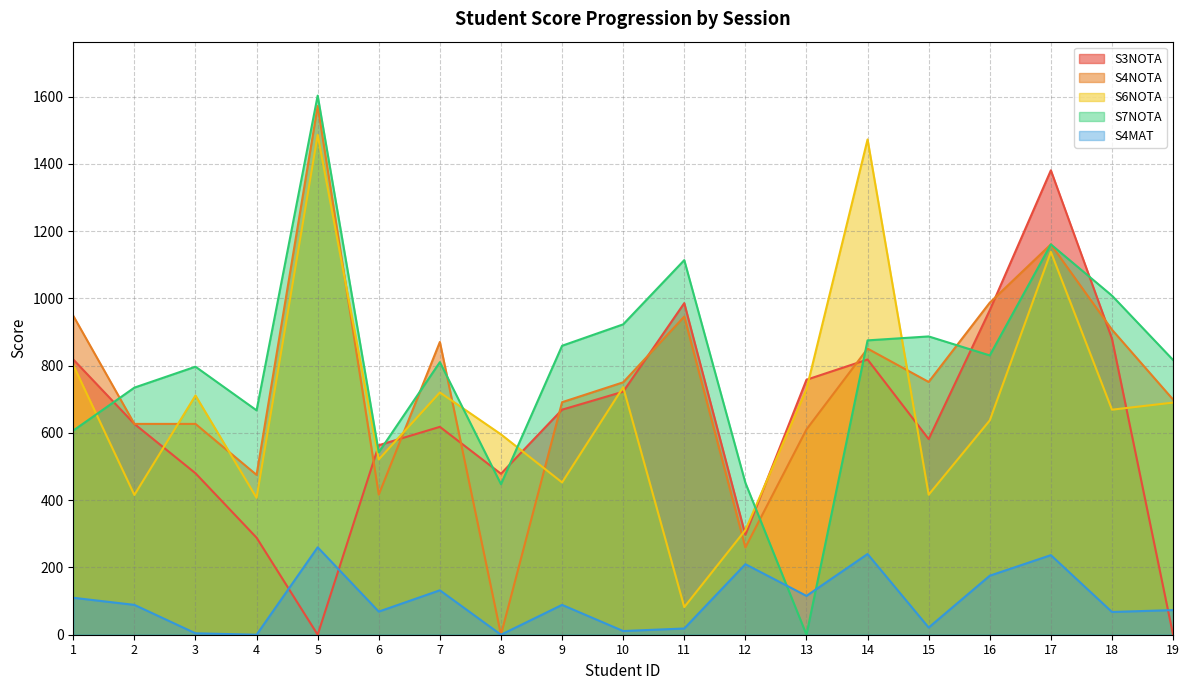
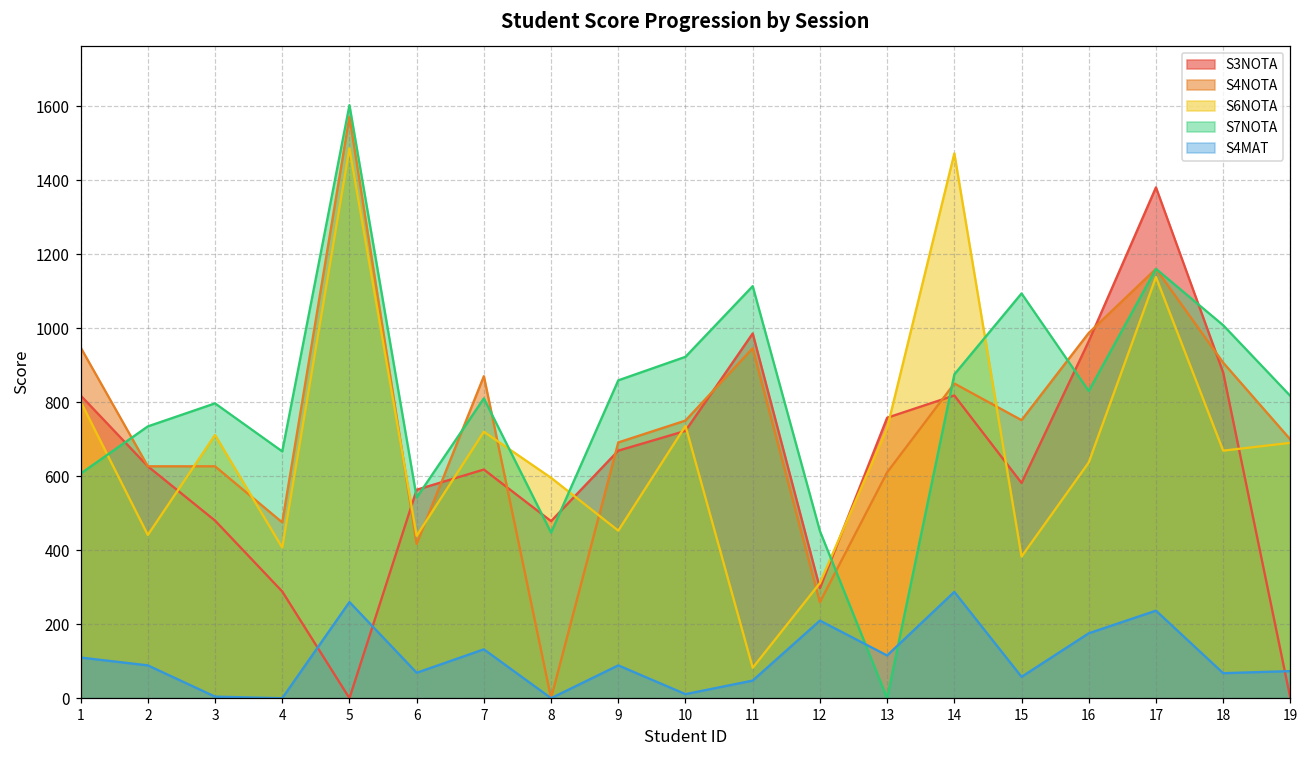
S6NOTA, 2: 420 -> 440
S6NOTA, 6: 520 -> 440
S4MAT, 11: 20 -> 50
S4MAT, 14: 240 -> 290
S6NOTA, 15: 420 -> 380
S7NOTA, 15: 890 -> 1090
S4MAT, 15: 20 -> 60
